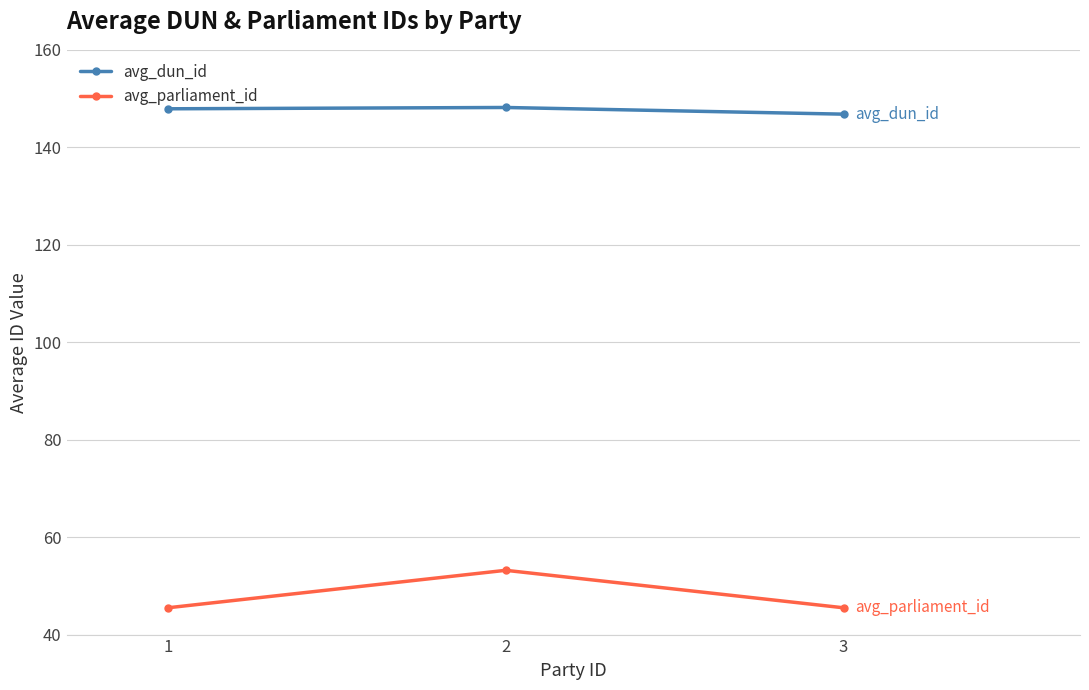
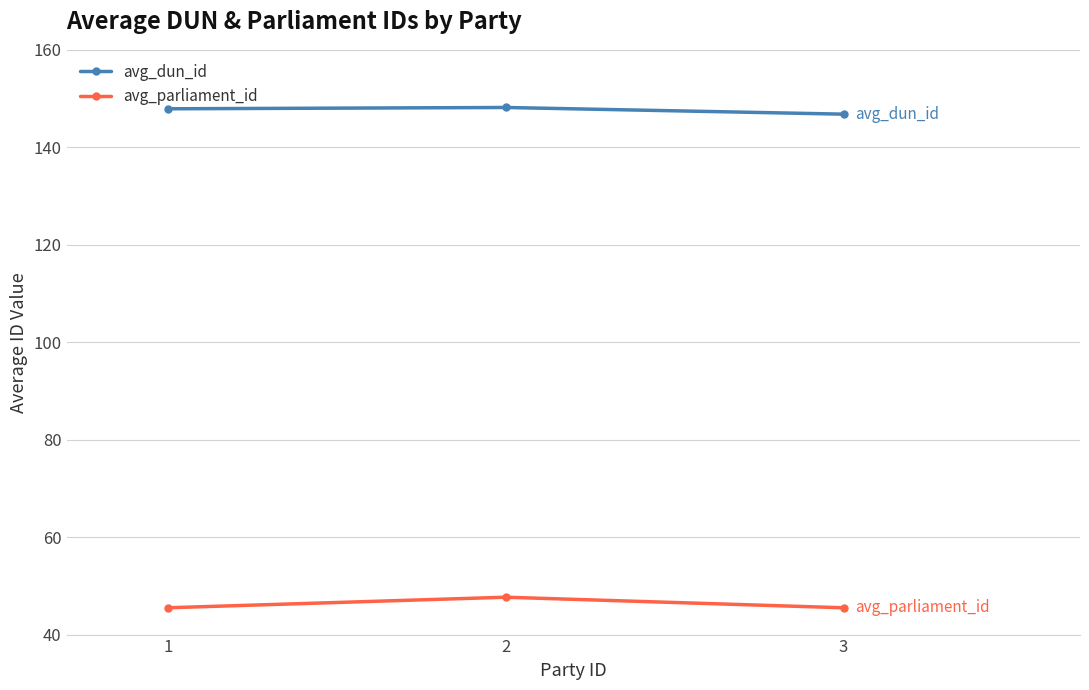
avg_parliament_id, 2: 53 -> 48
